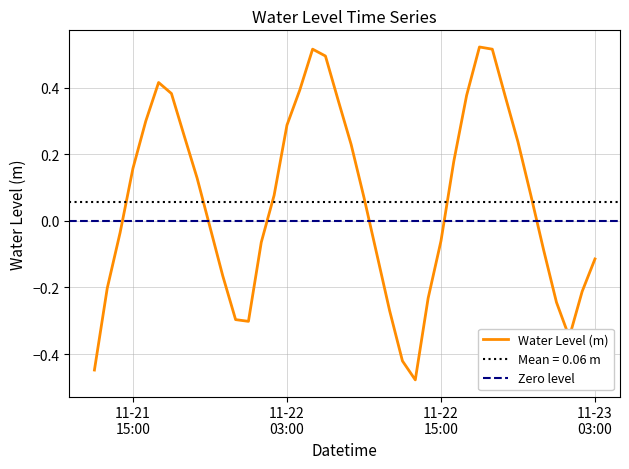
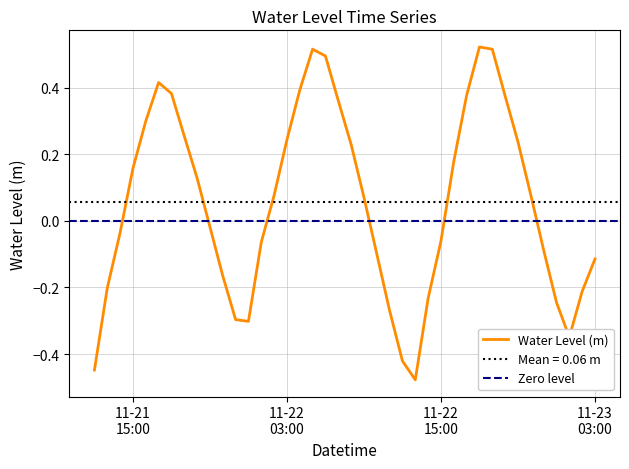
11-22 03:00: 0.29 -> 0.24
